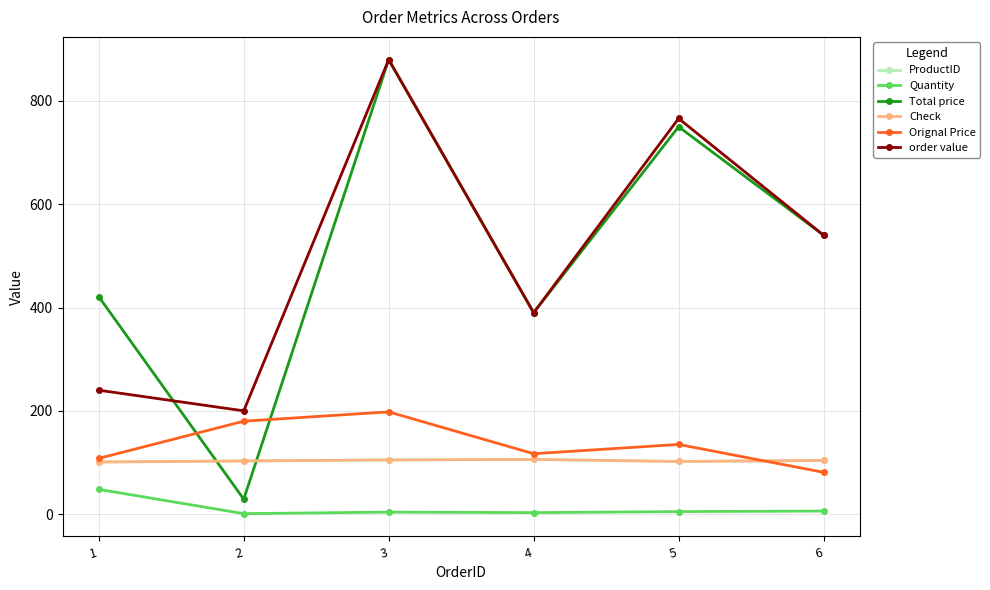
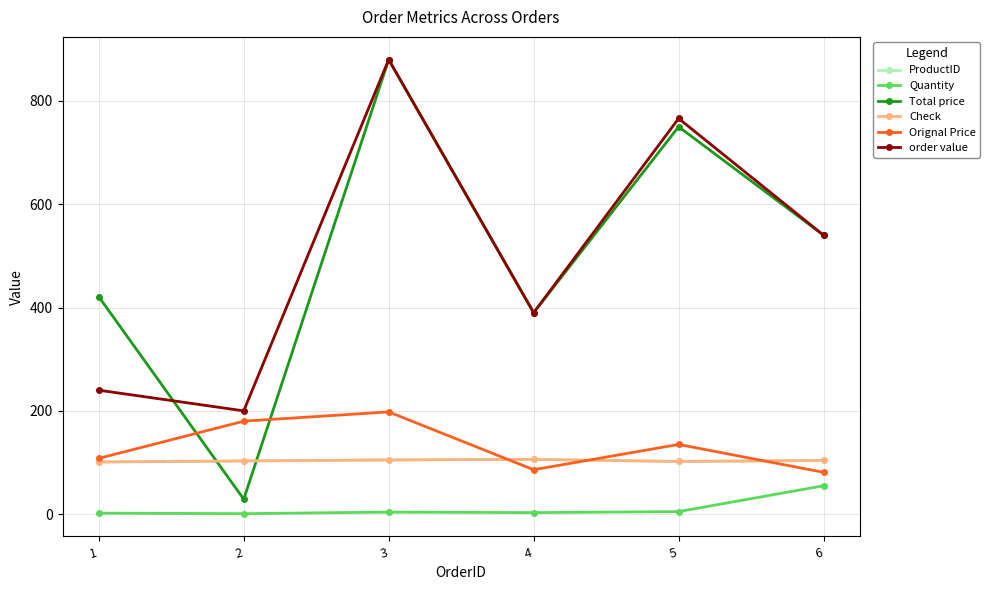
Quantity, 1: 50 -> 0
Orignal Price, 4: 120 -> 90
Quantity, 6: 10 -> 60
